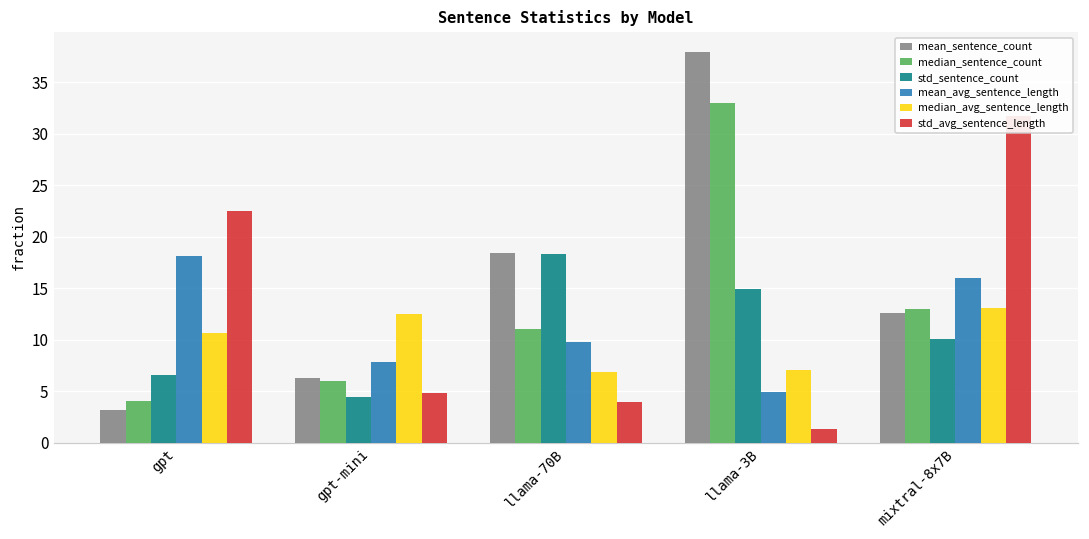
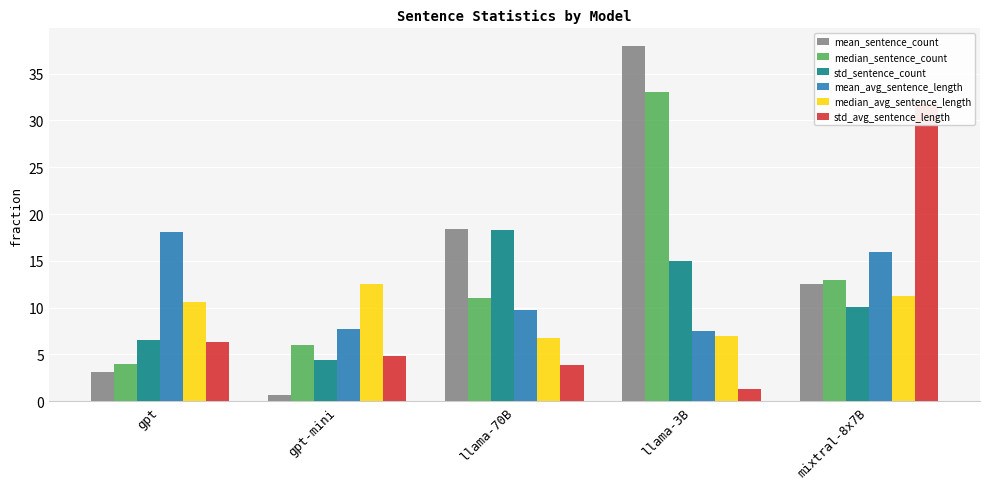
std_avg_sentence_length, gpt: 23 -> 6
mean_sentence_count, gpt-mini: 6 -> 1
mean_avg_sentence_length, llama-3B: 5 -> 8
median_avg_sentence_length, mixtral-8x7B: 13 -> 11
